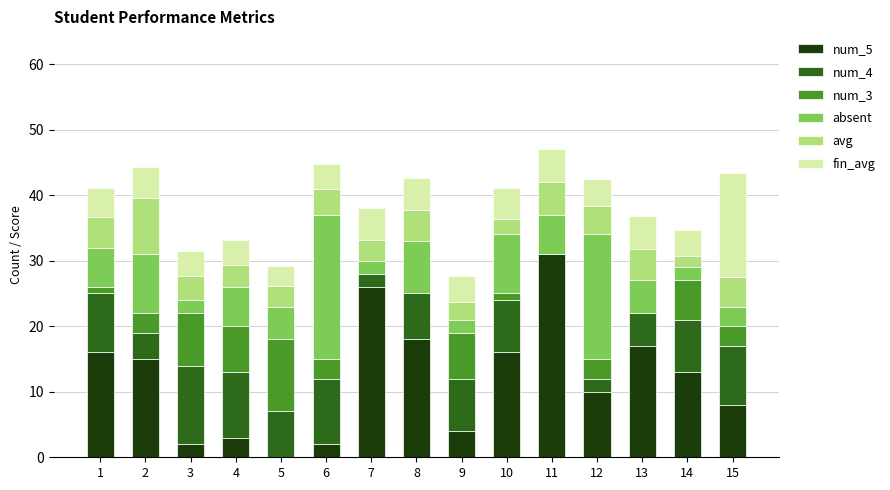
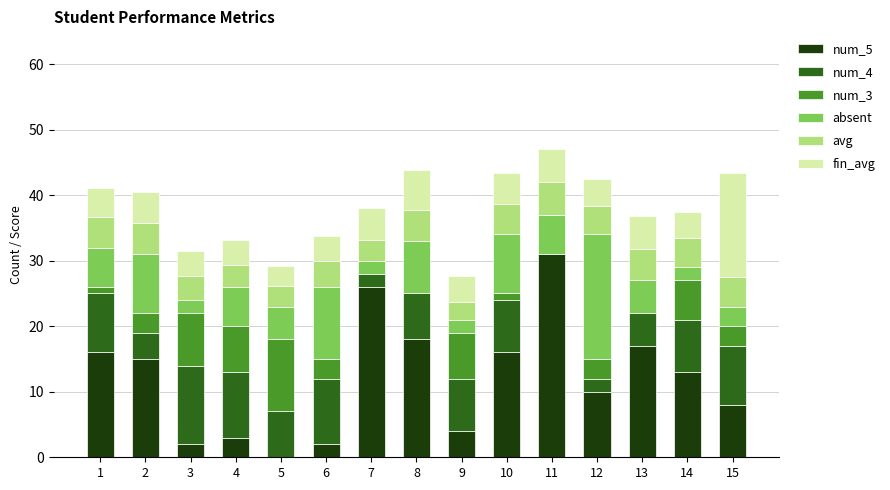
avg, 2: 9 -> 5
absent, 6: 22 -> 11
fin_avg, 8: 5 -> 6
avg, 10: 2 -> 5
avg, 14: 2 -> 4
